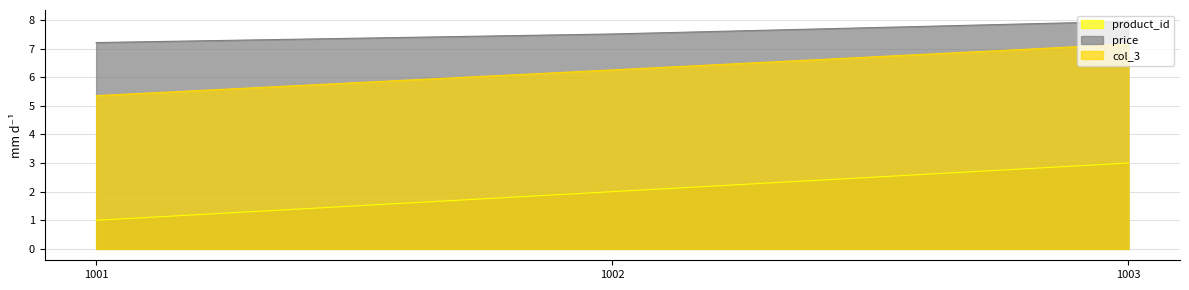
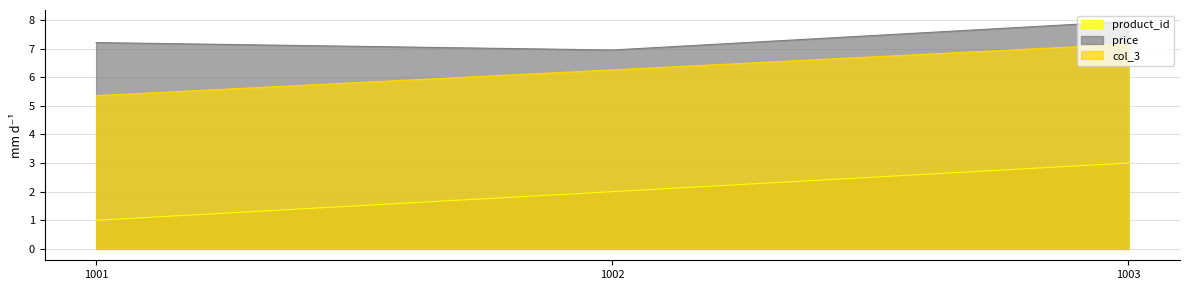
price, 1002: 7.5 -> 7.0
